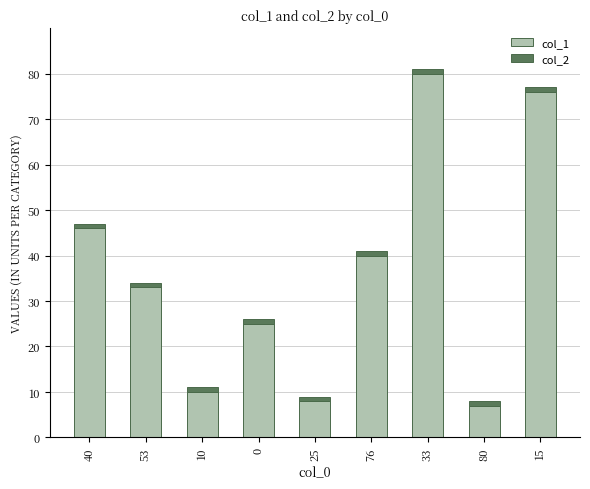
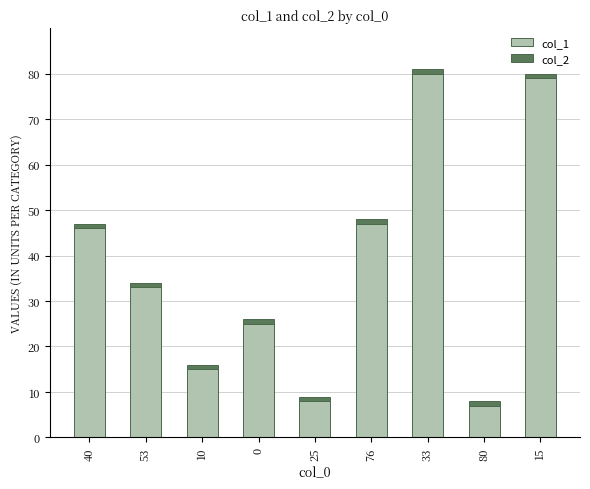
col_1, 10: 10 -> 15
col_1, 76: 40 -> 47
col_1, 15: 76 -> 79
